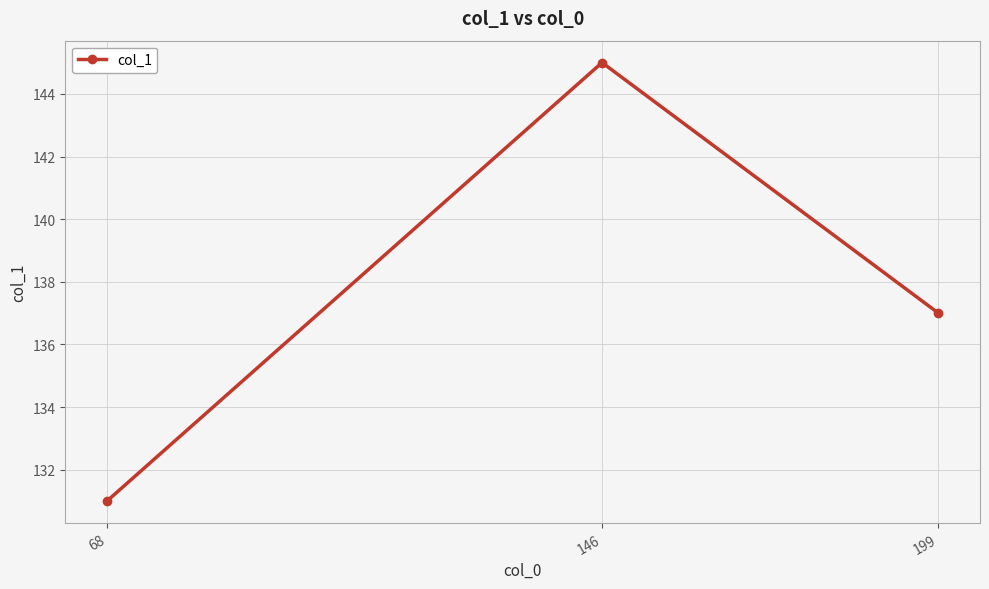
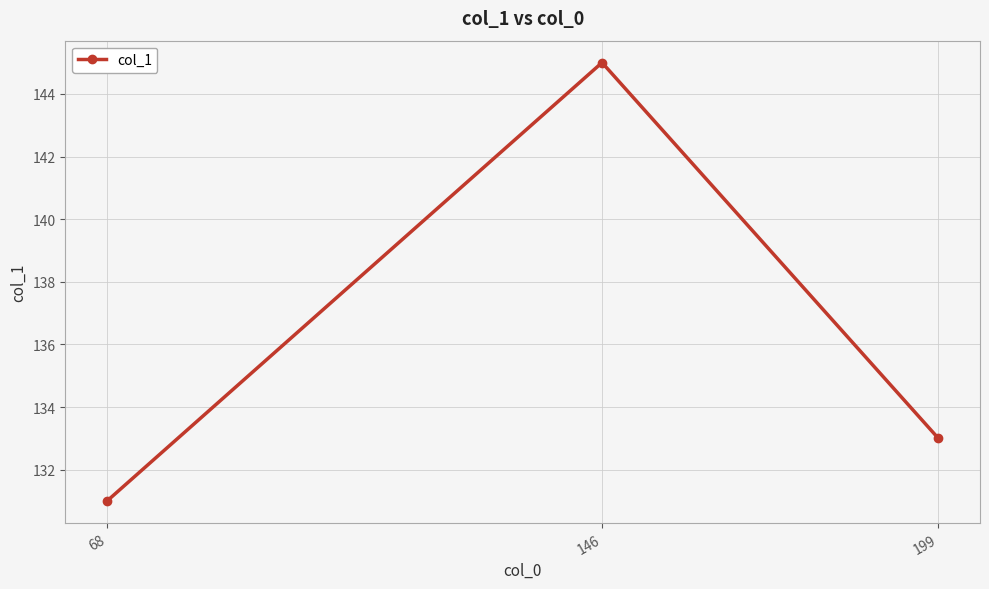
199: 137 -> 133
